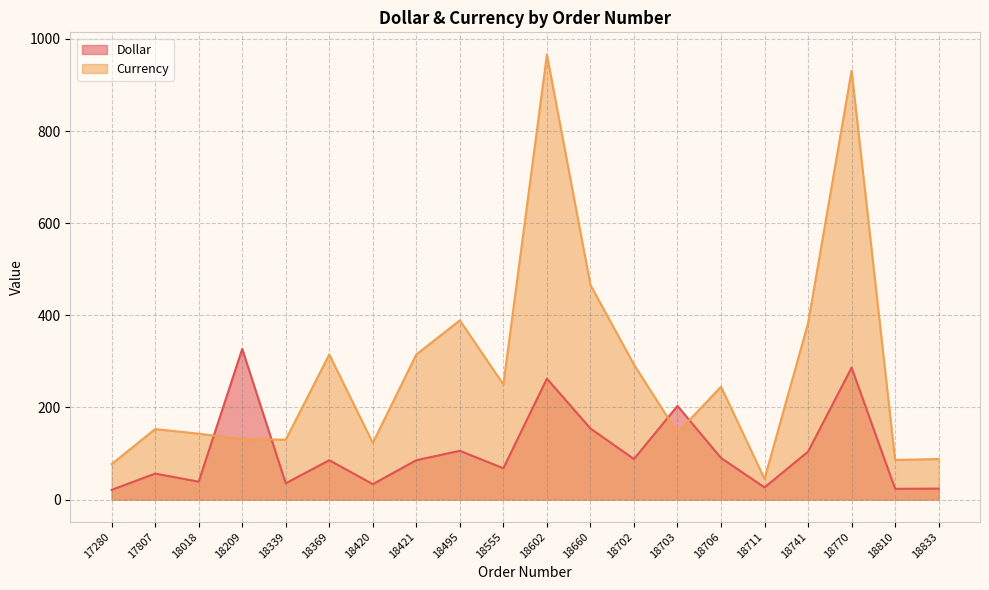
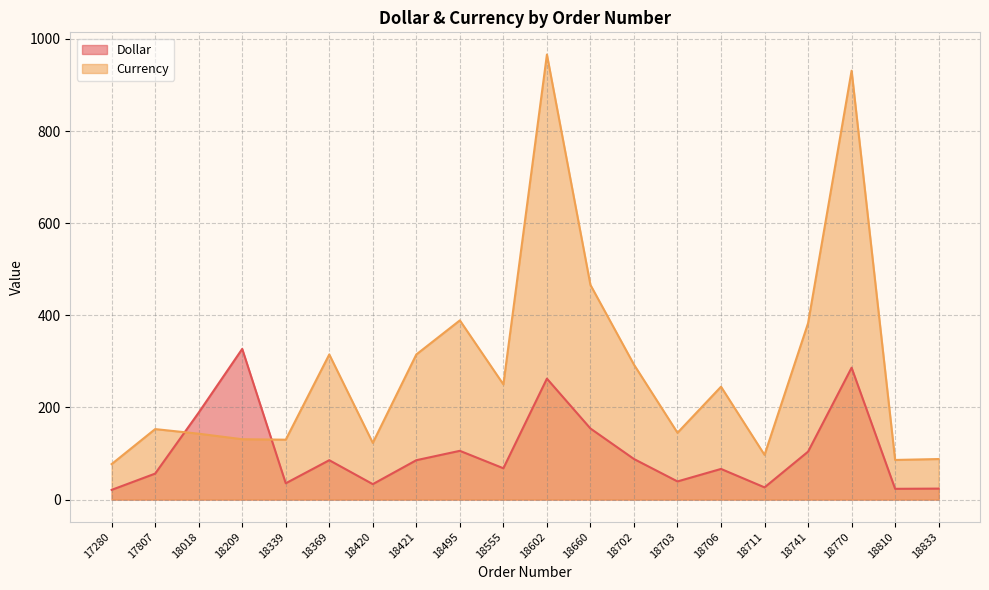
Dollar, 18018: 40 -> 190
Dollar, 18703: 200 -> 40
Dollar, 18706: 90 -> 70
Currency, 18711: 50 -> 100
